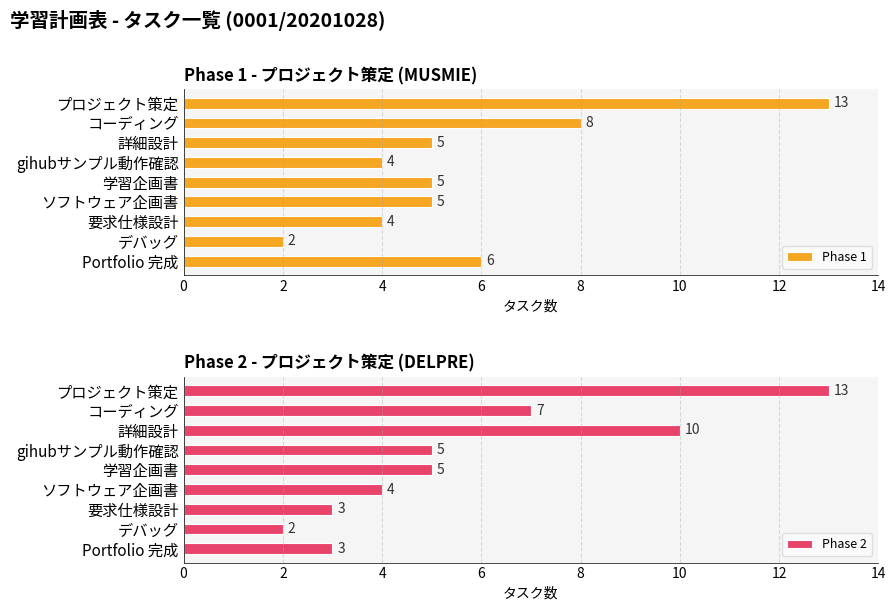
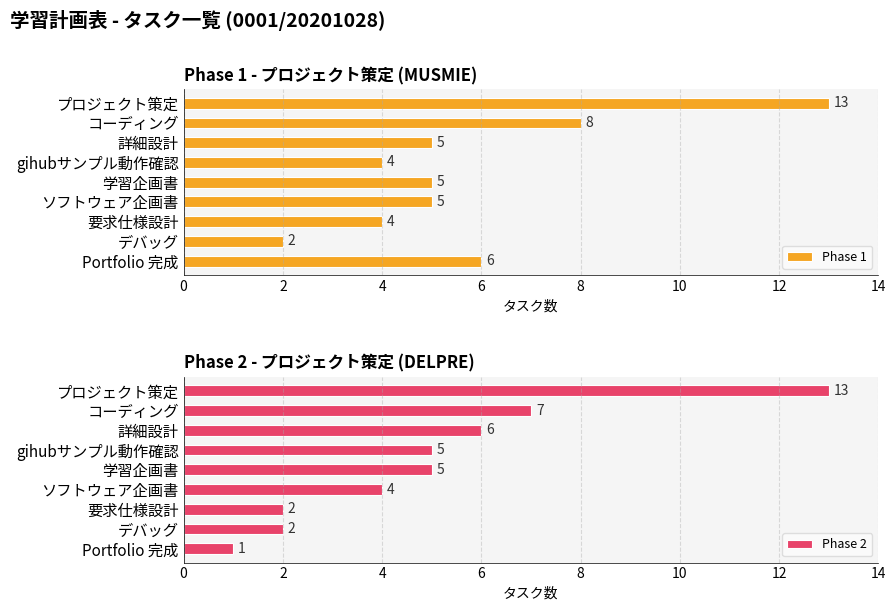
Phase 2 - プロジェクト策定 (DELPRE), 詳細設計: 10 -> 6
Phase 2 - プロジェクト策定 (DELPRE), 要求仕様設計: 3 -> 2
Phase 2 - プロジェクト策定 (DELPRE), Portfolio 完成: 3 -> 1
